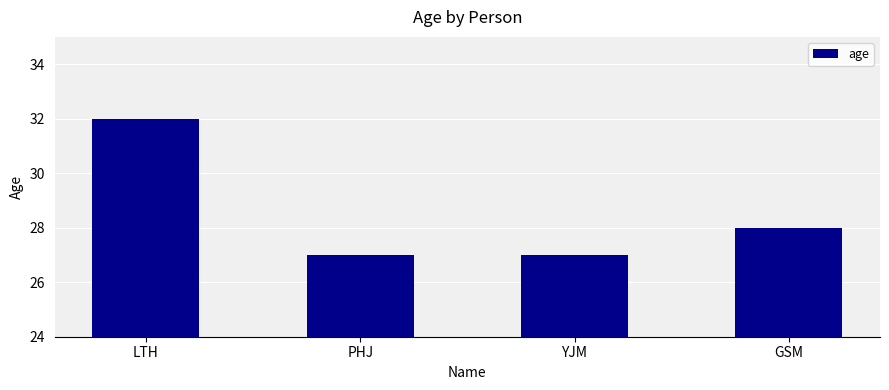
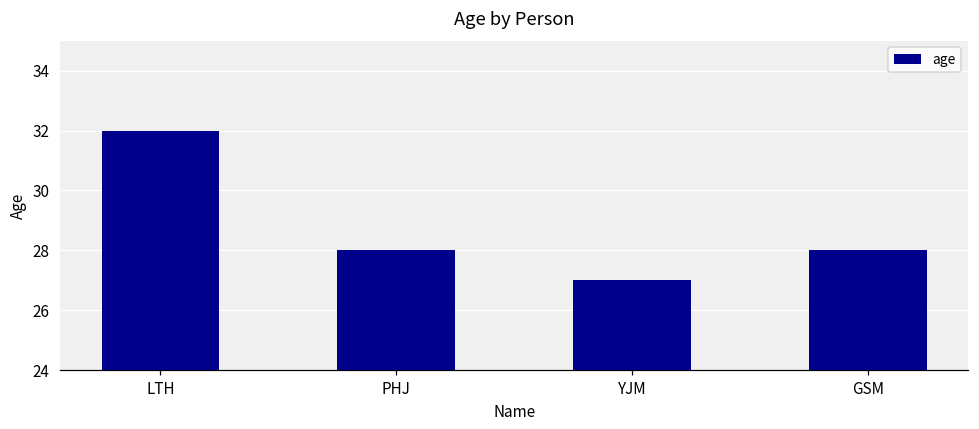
PHJ: 27 -> 28
